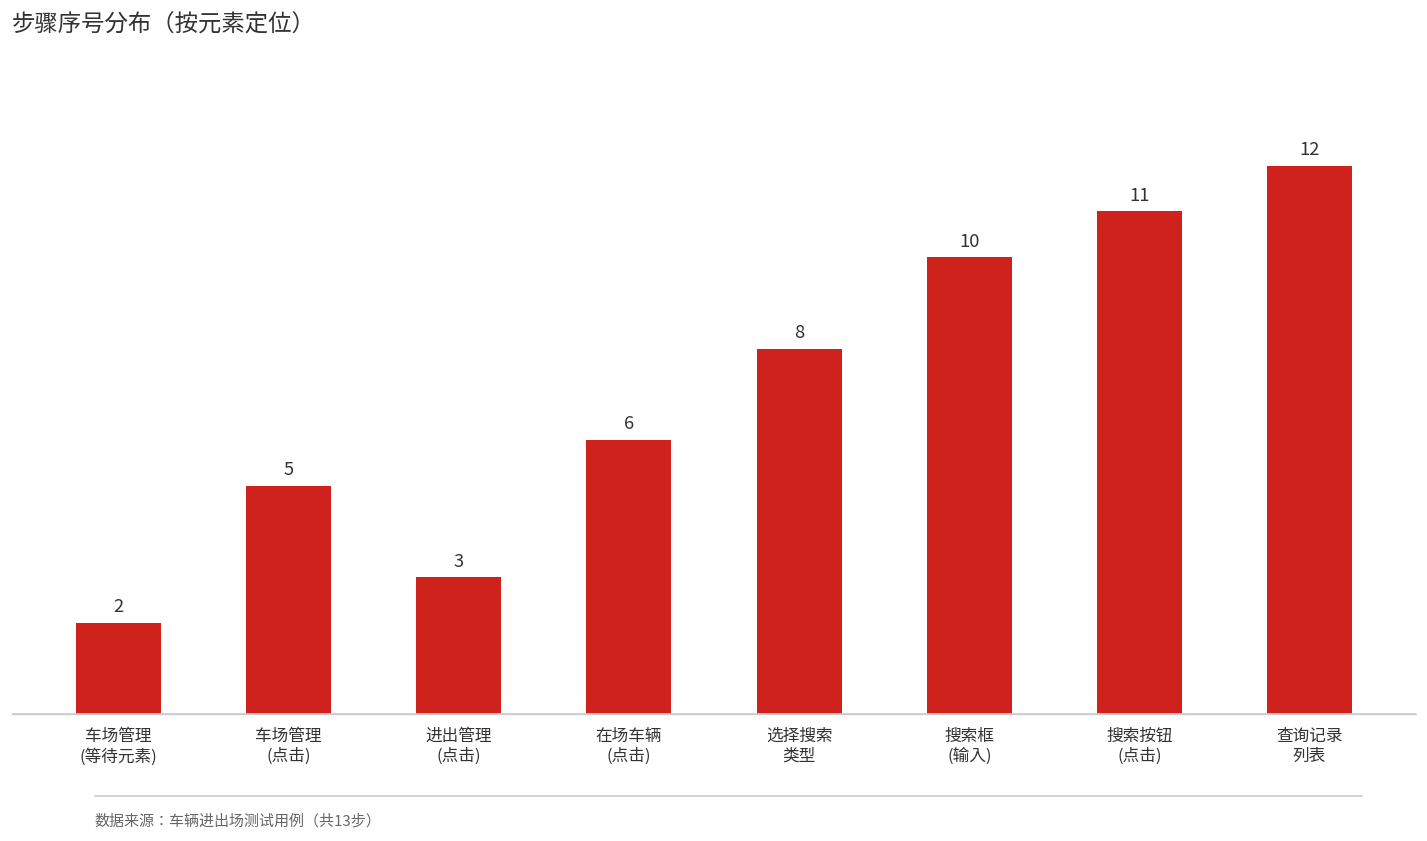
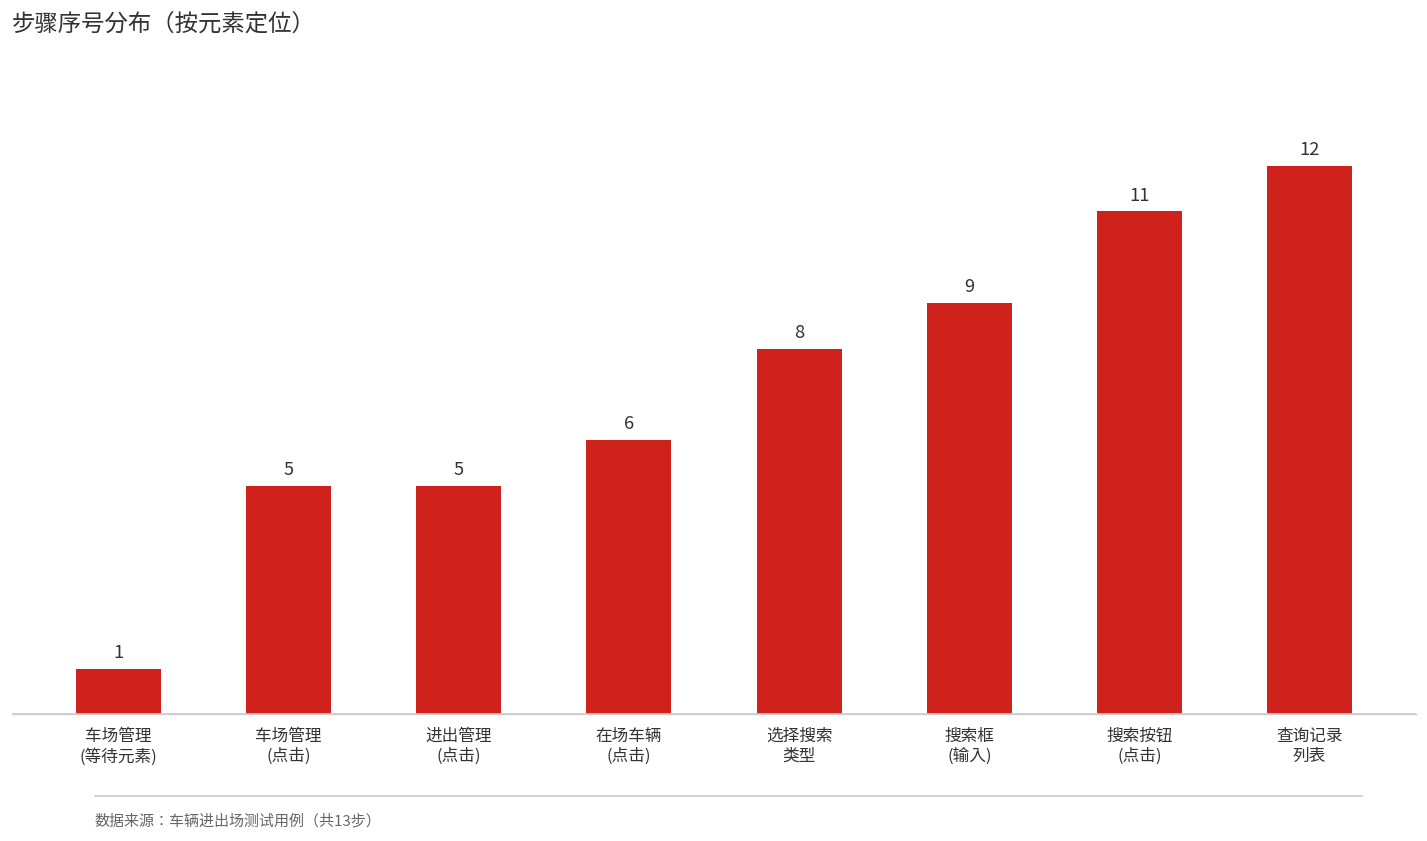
车场管理 (等待元素): 2 -> 1
进出管理 (点击): 3 -> 5
搜索框 (输入): 10 -> 9
